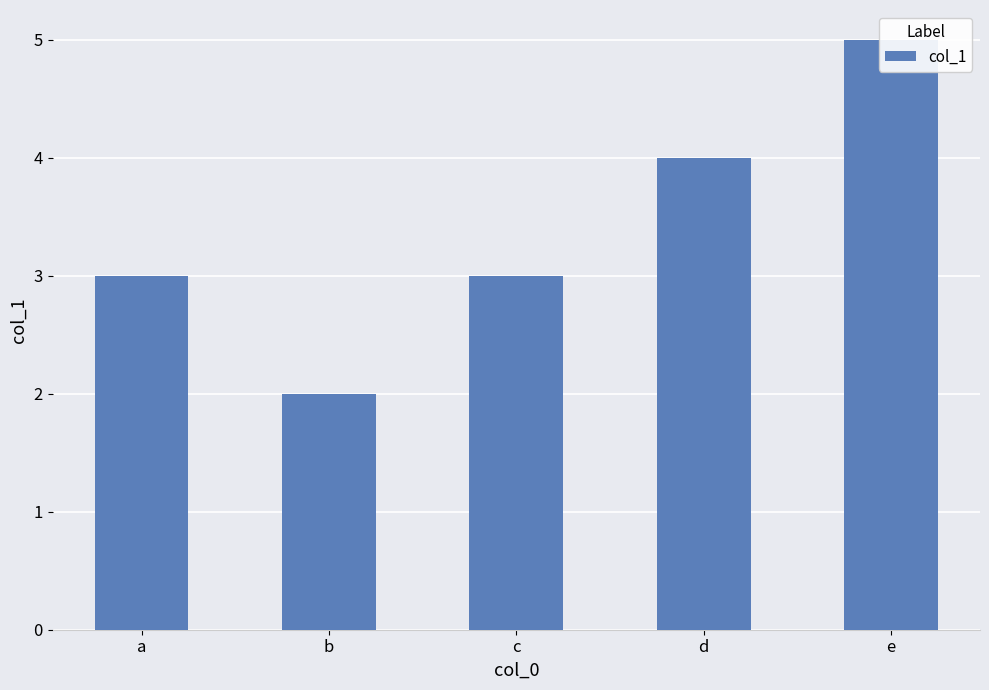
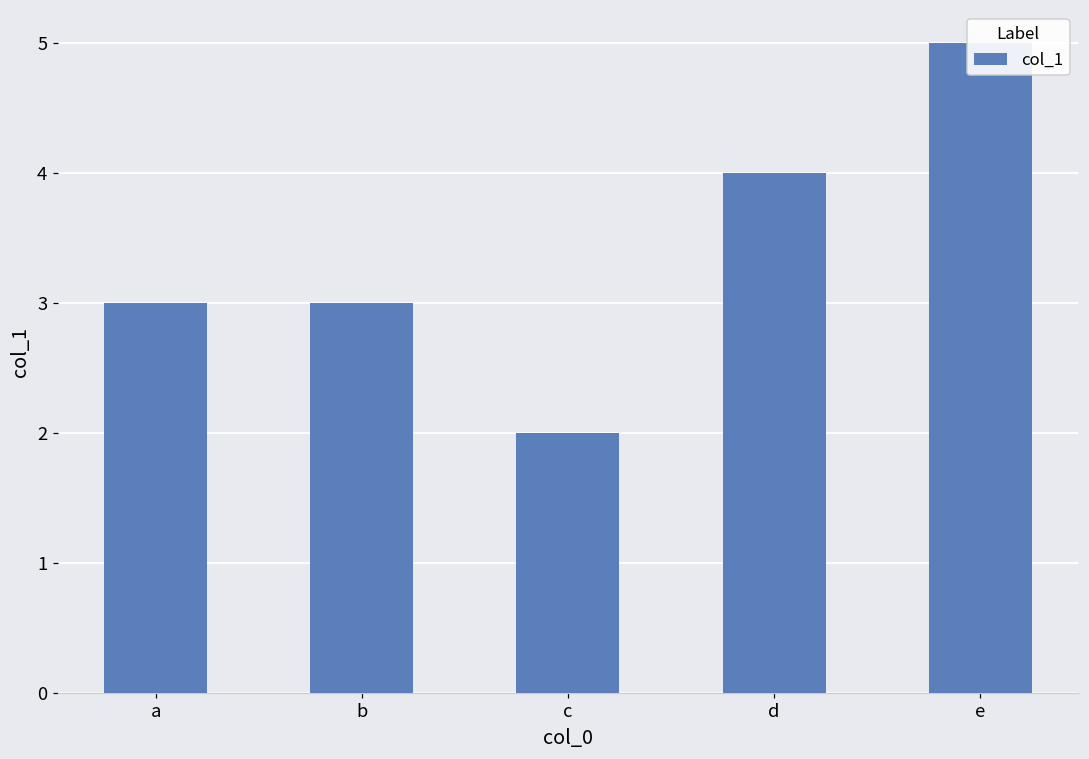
b: 2 -> 3
c: 3 -> 2
